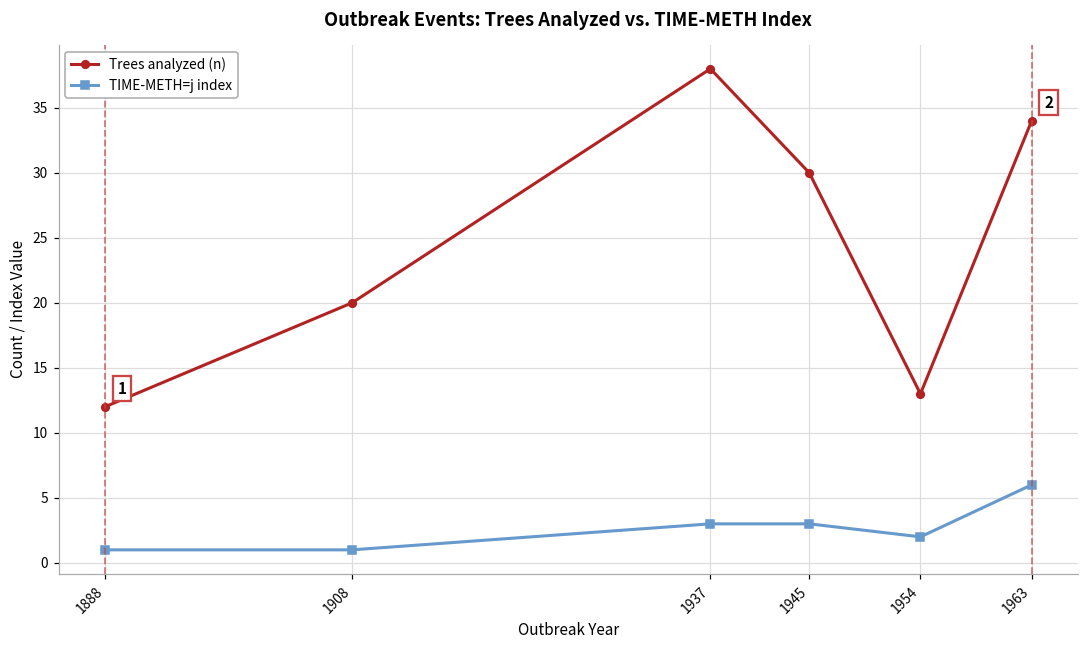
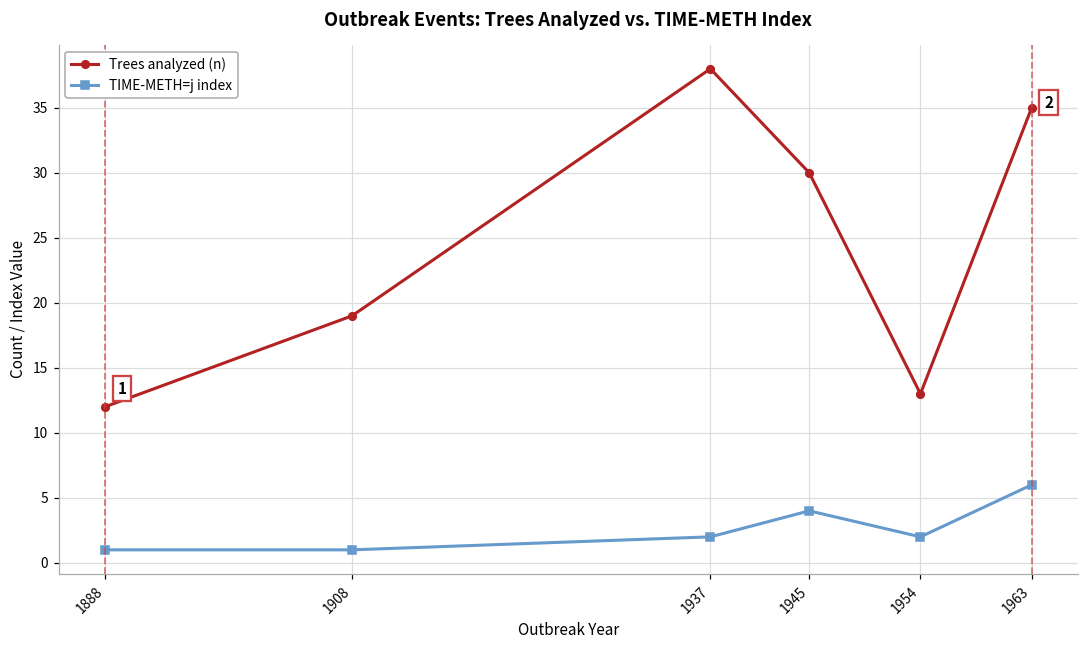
Trees analyzed (n), 1908: 20 -> 19
TIME-METH=j index, 1937: 3 -> 2
TIME-METH=j index, 1945: 3 -> 4
Trees analyzed (n), 1963: 34 -> 35
